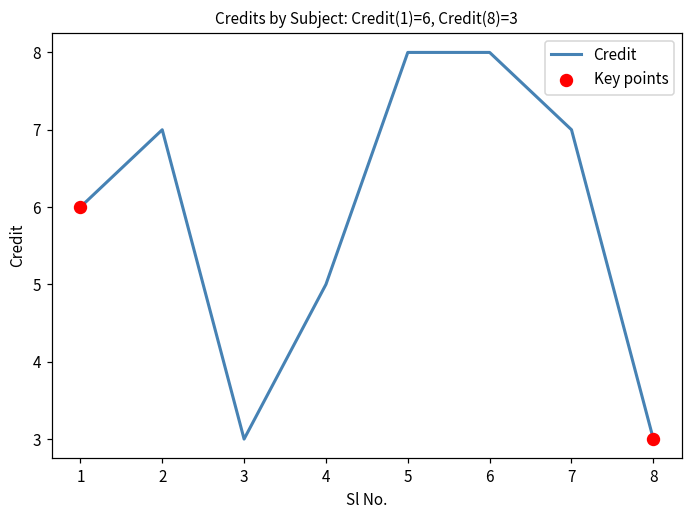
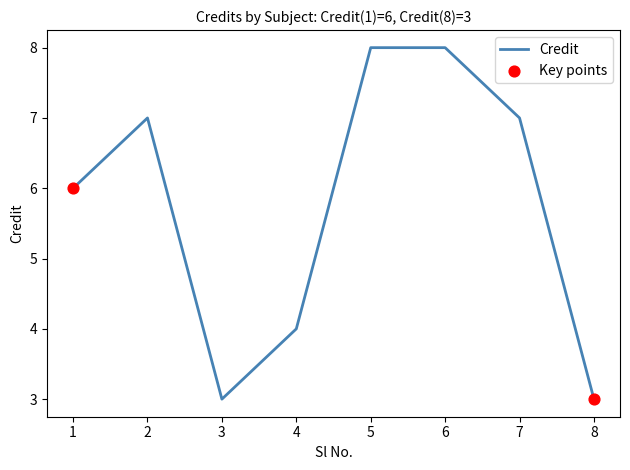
Credit, 4: 5 -> 4
